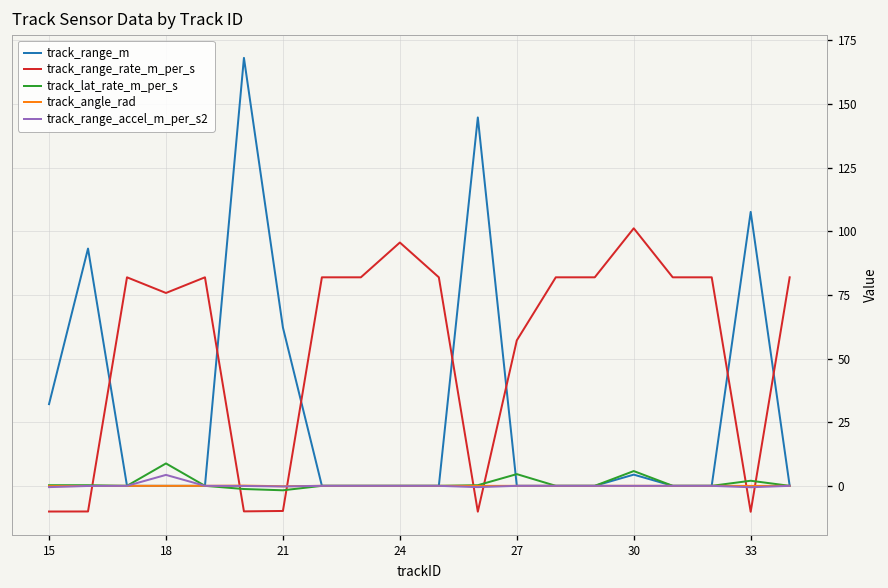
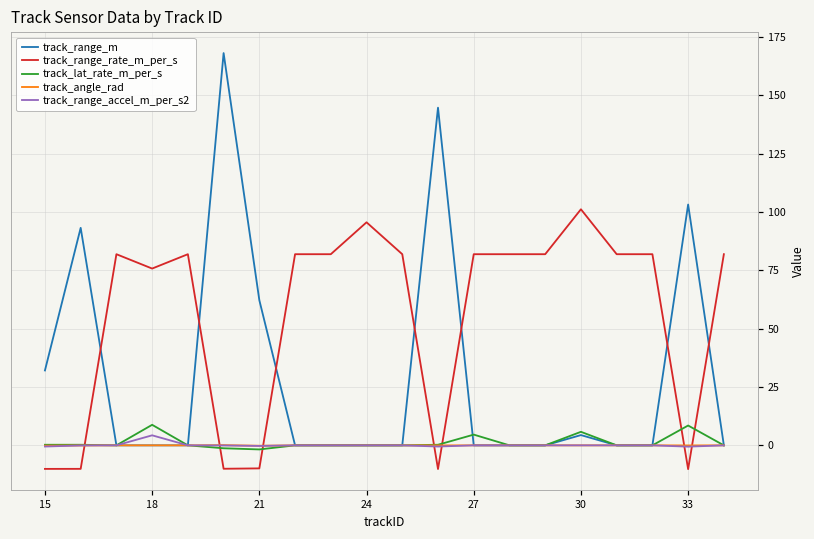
track_range_rate_m_per_s, 27: 57 -> 82
track_range_m, 33: 108 -> 103
track_lat_rate_m_per_s, 33: 2 -> 9
